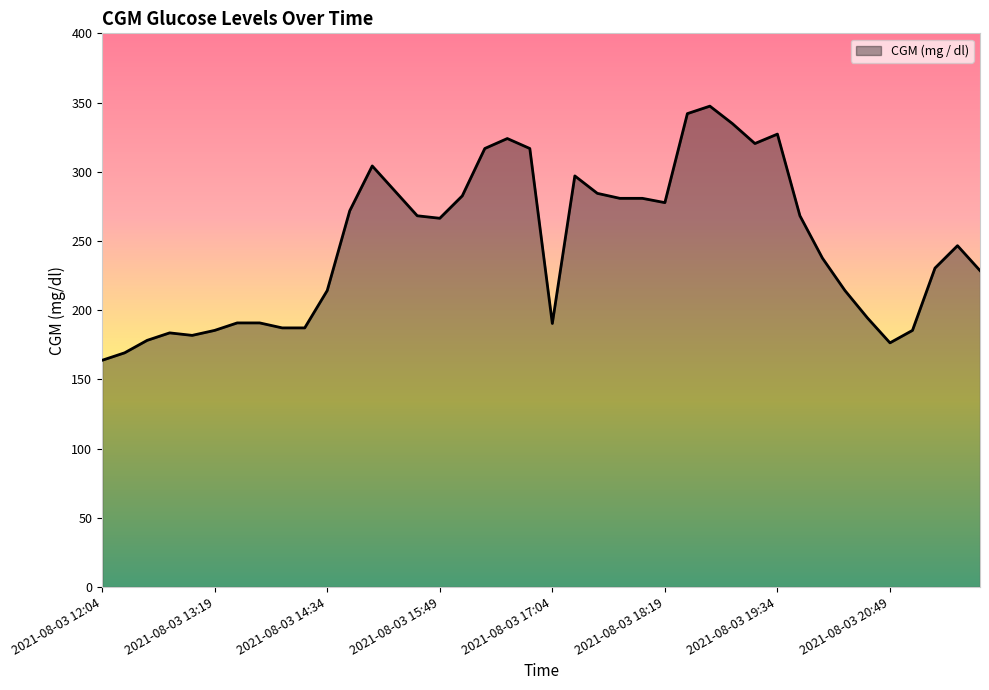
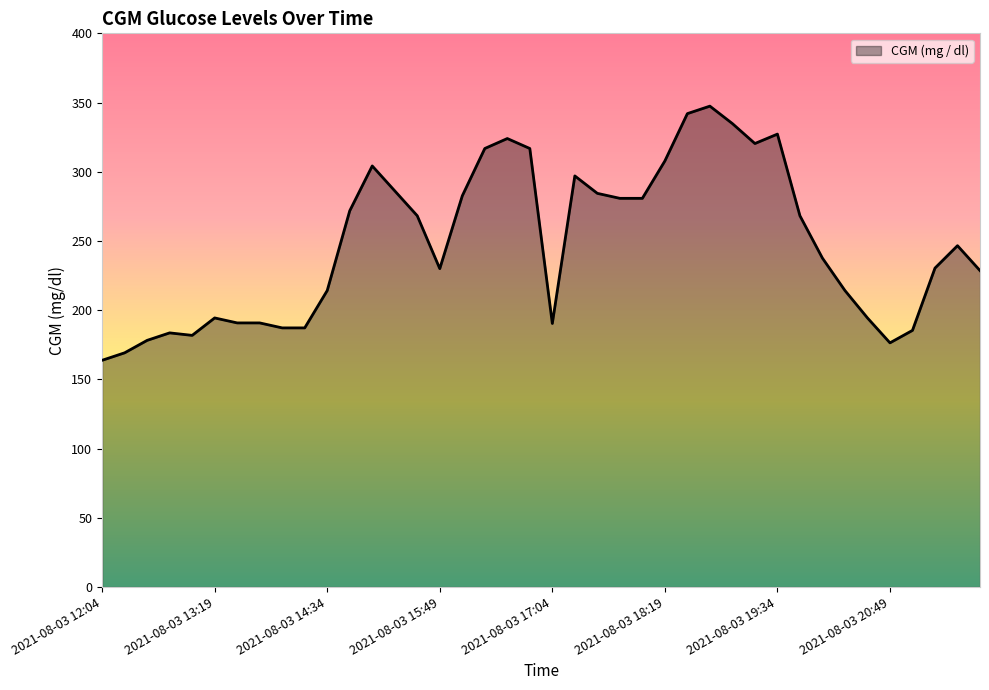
2021-08-03 13:19: 185 -> 194
2021-08-03 15:49: 266 -> 230
2021-08-03 18:19: 278 -> 308
